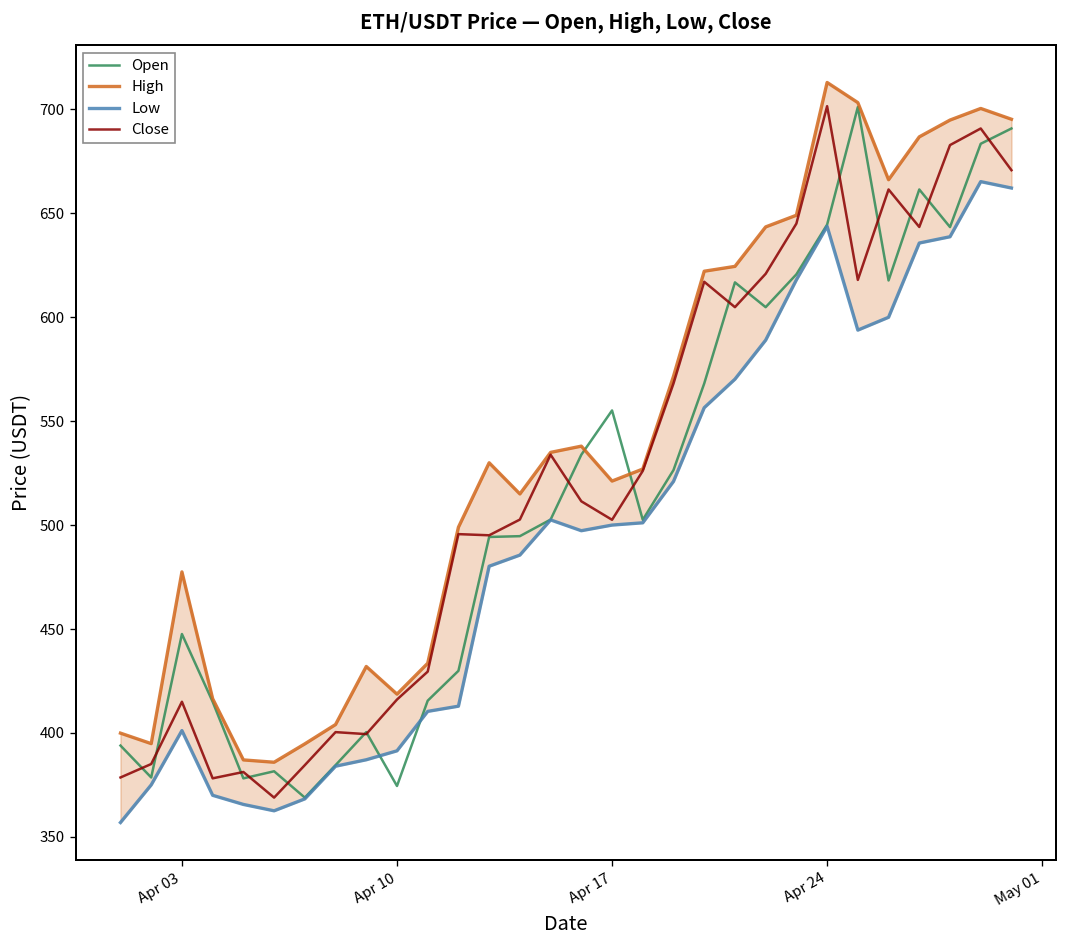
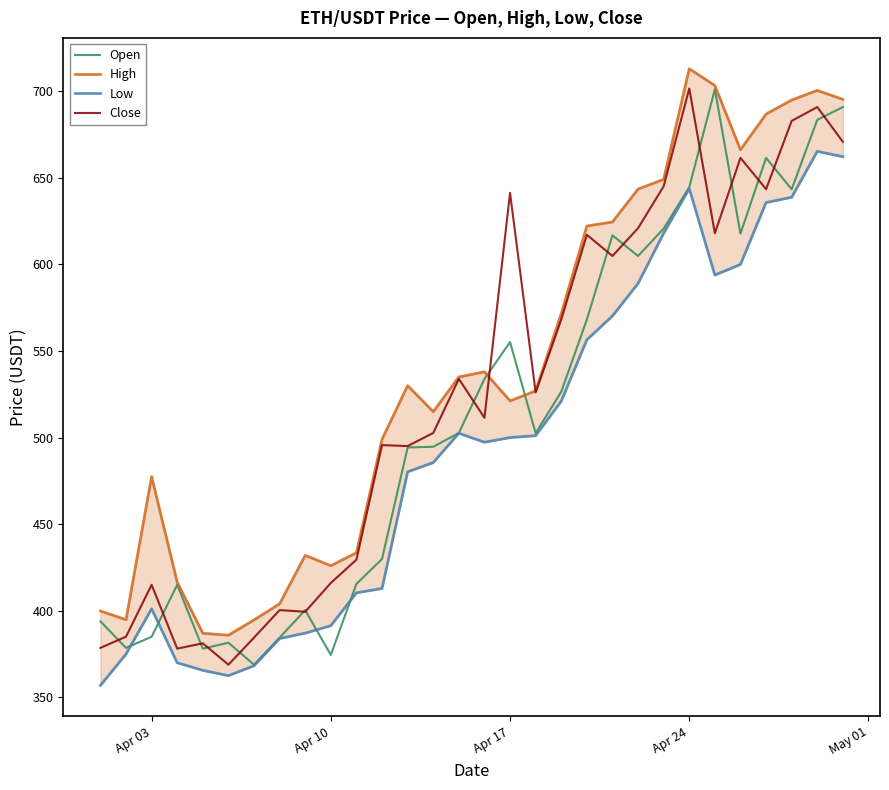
Open, Apr 03: 448 -> 385
High, Apr 10: 419 -> 426
Close, Apr 17: 503 -> 641
